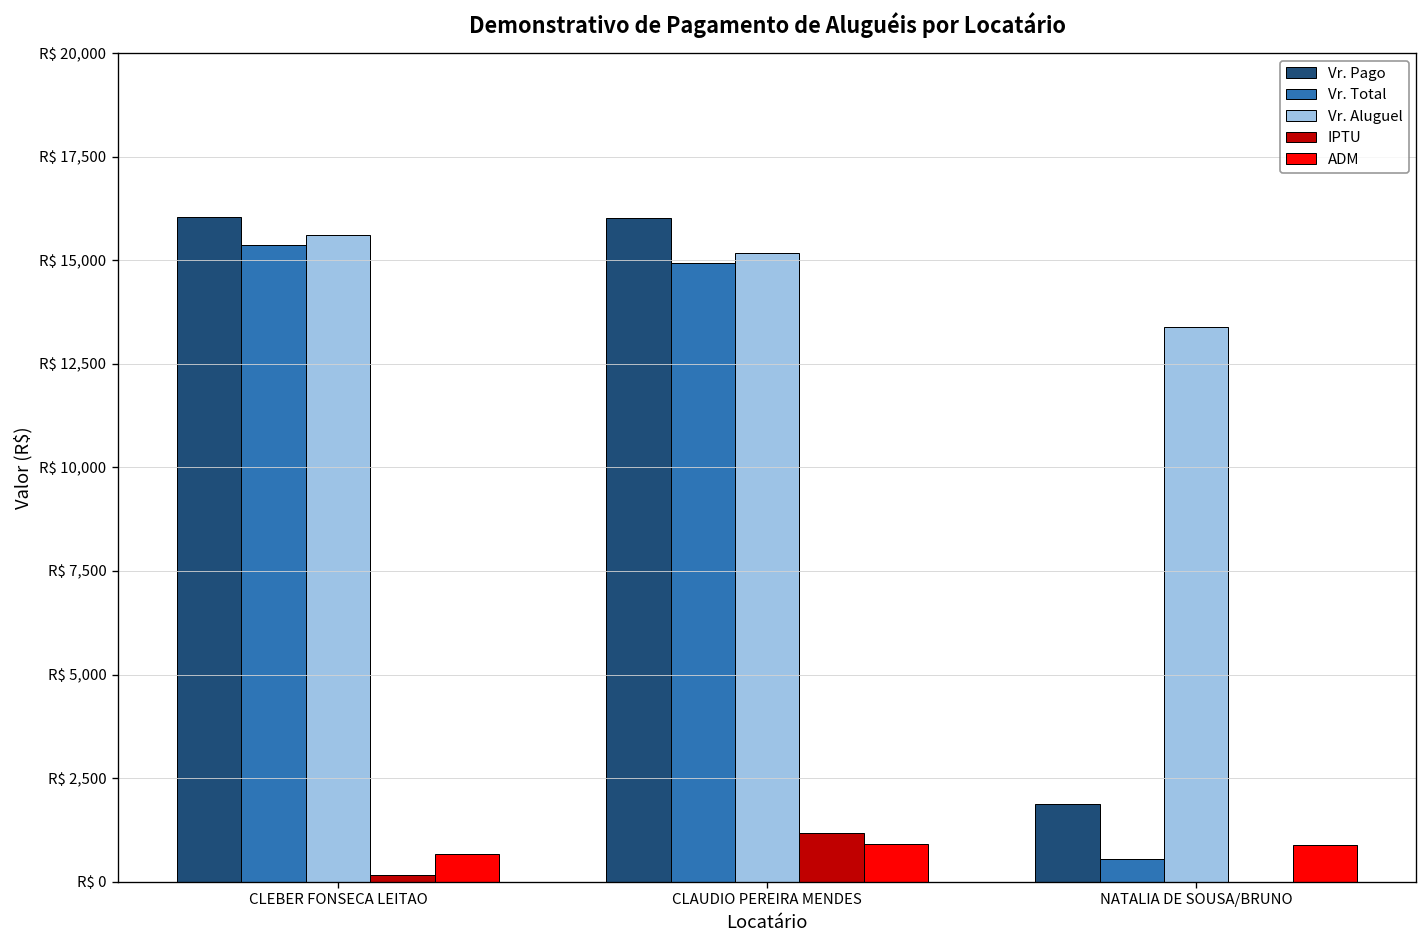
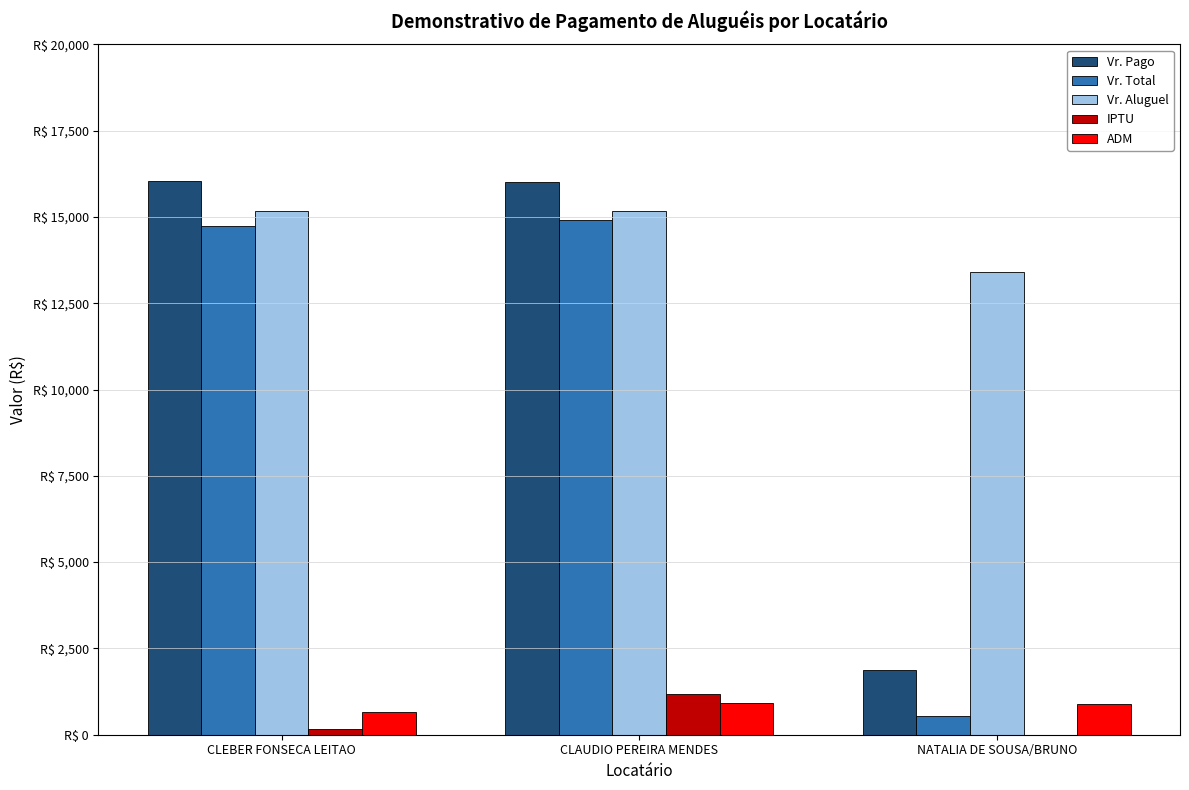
Vr. Total, CLEBER FONSECA LEITAO: R$ 15,400 -> R$ 14,700
Vr. Aluguel, CLEBER FONSECA LEITAO: R$ 15,600 -> R$ 15,200
